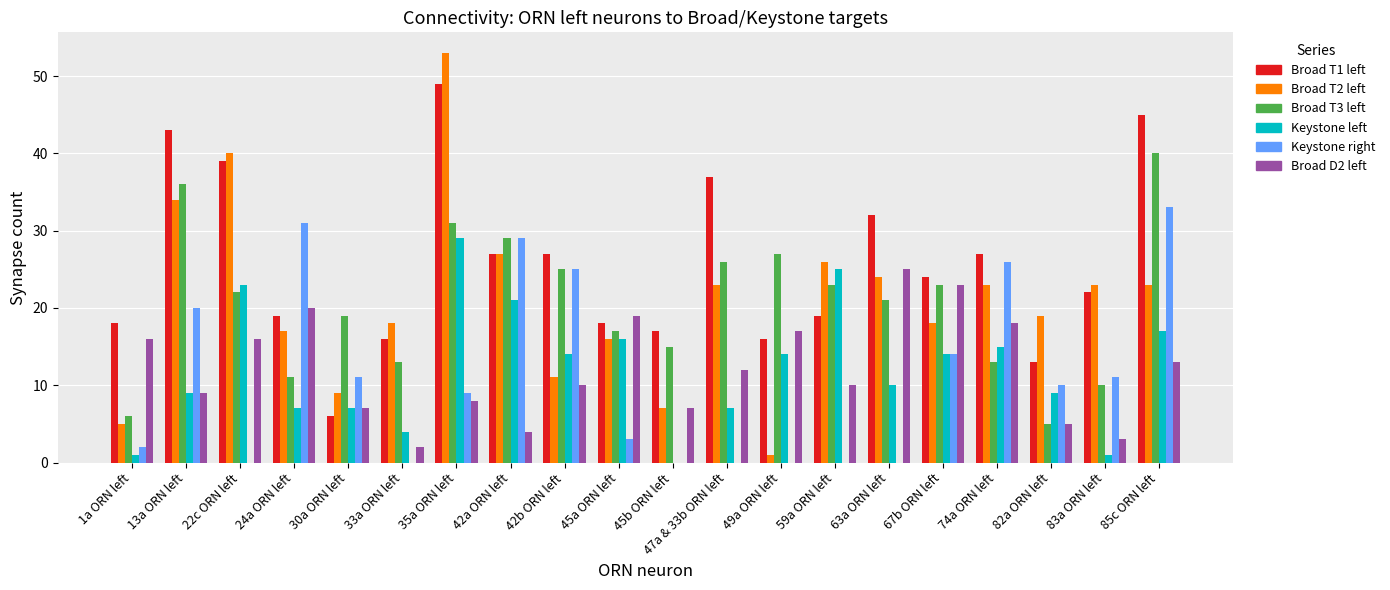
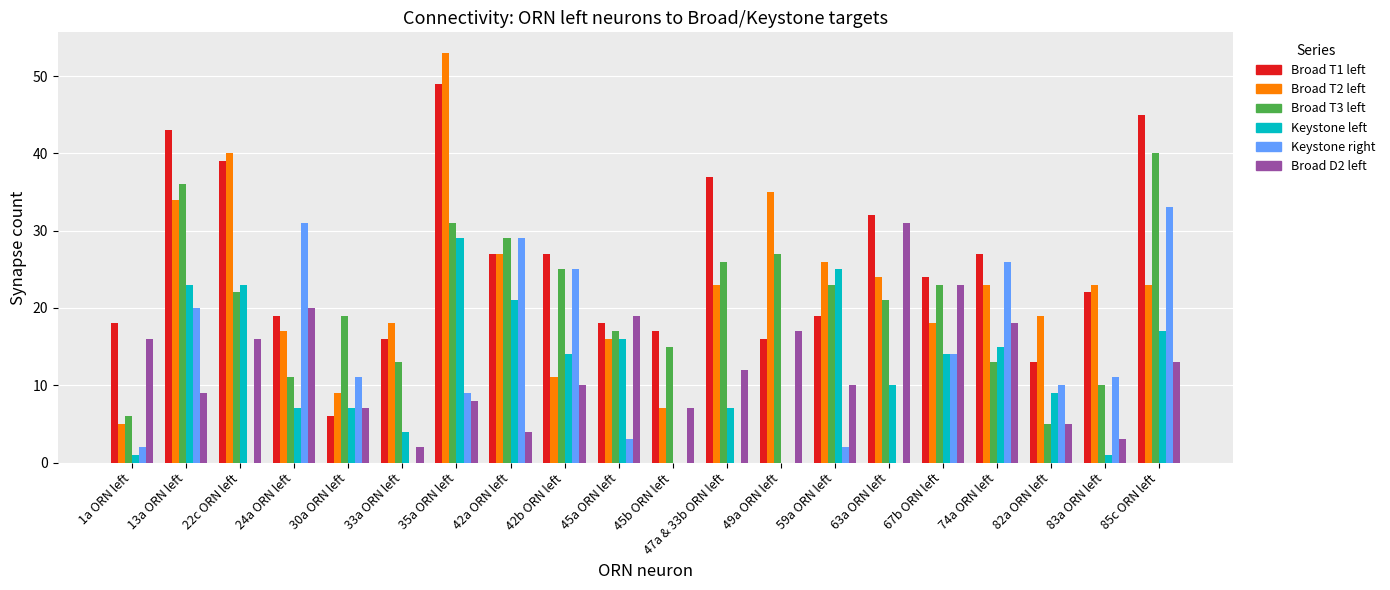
Keystone left, 13a ORN left: 9 -> 23
Broad T2 left, 49a ORN left: 1 -> 35
Keystone left, 49a ORN left: 14 -> 0
Keystone right, 59a ORN left: 0 -> 2
Broad D2 left, 63a ORN left: 25 -> 31
